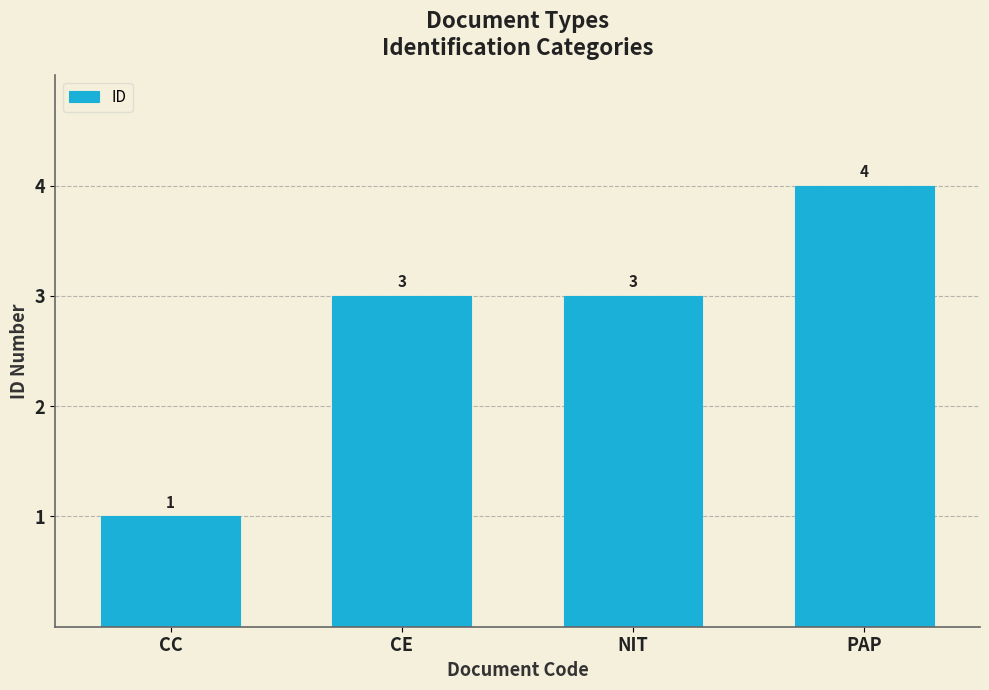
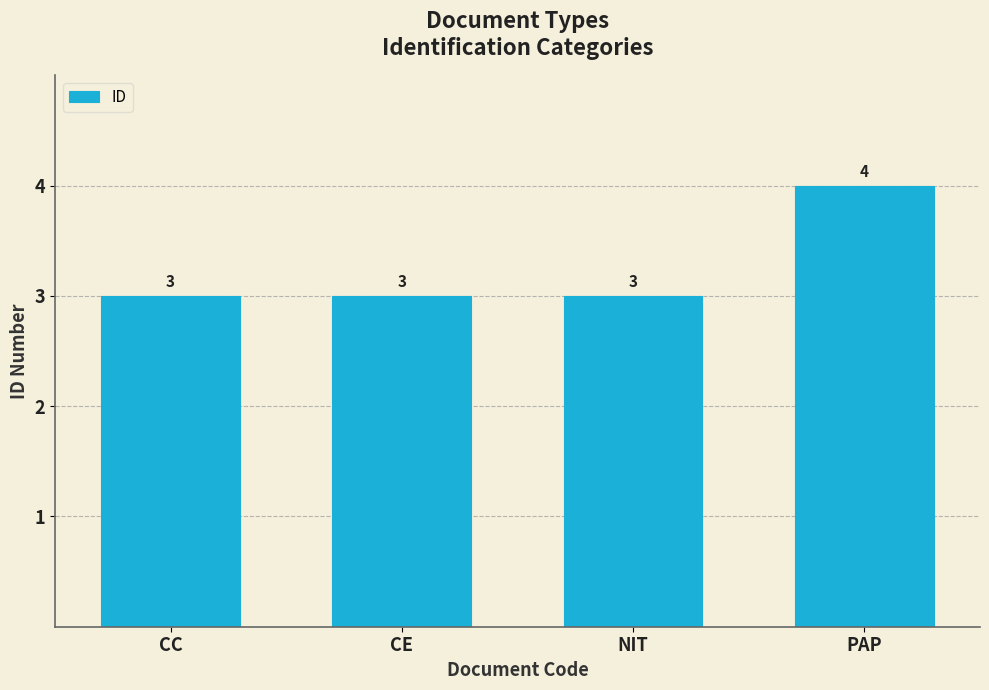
CC: 1 -> 3
